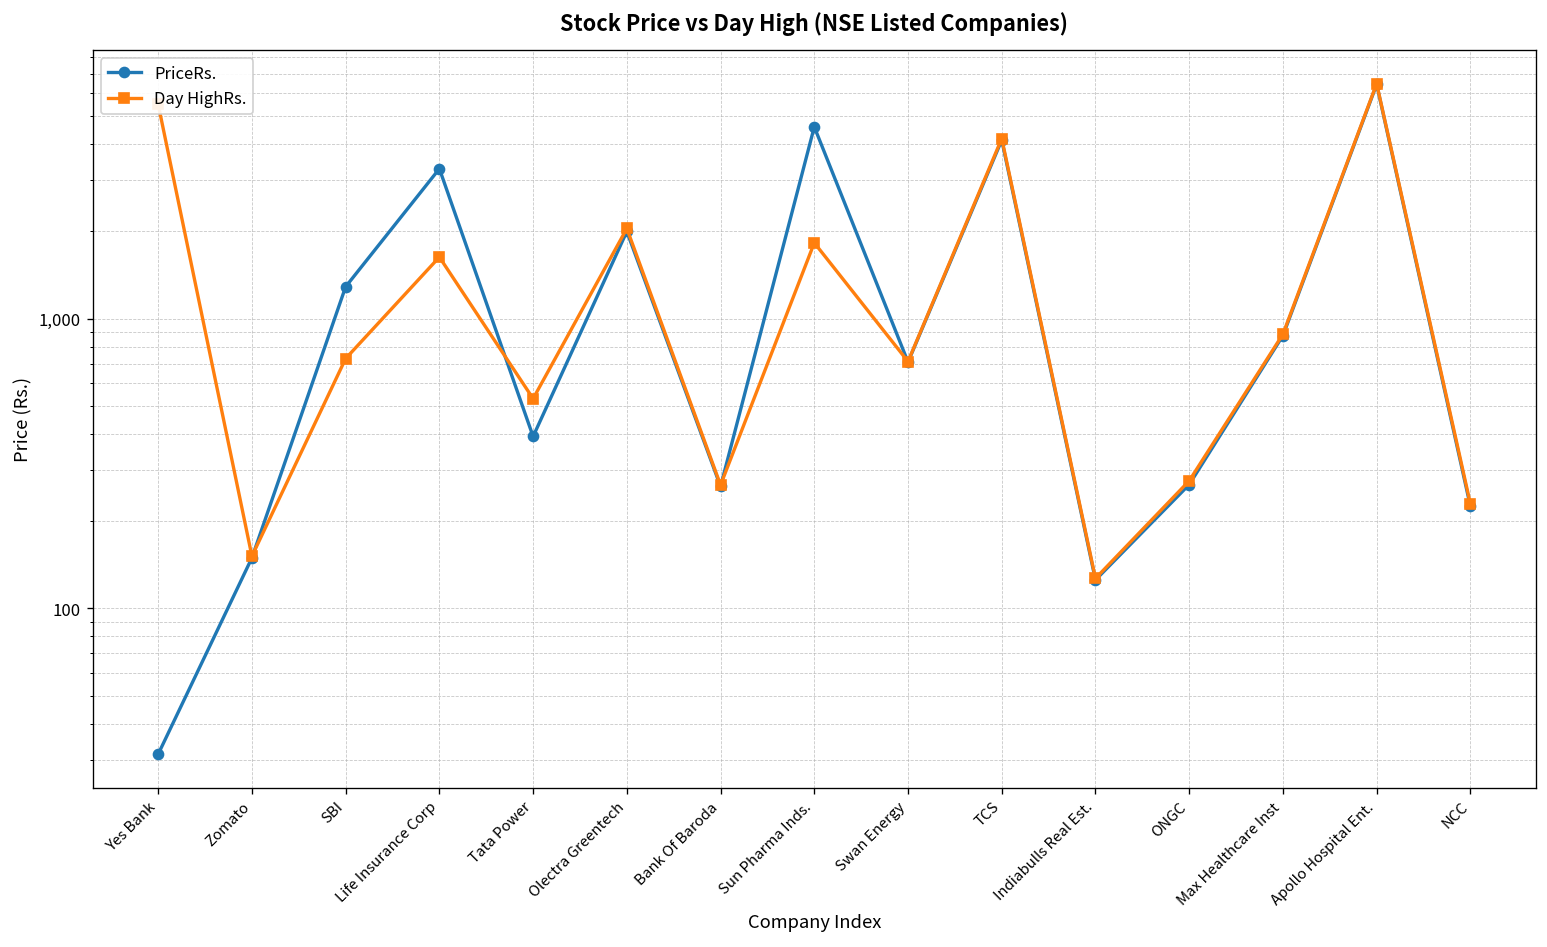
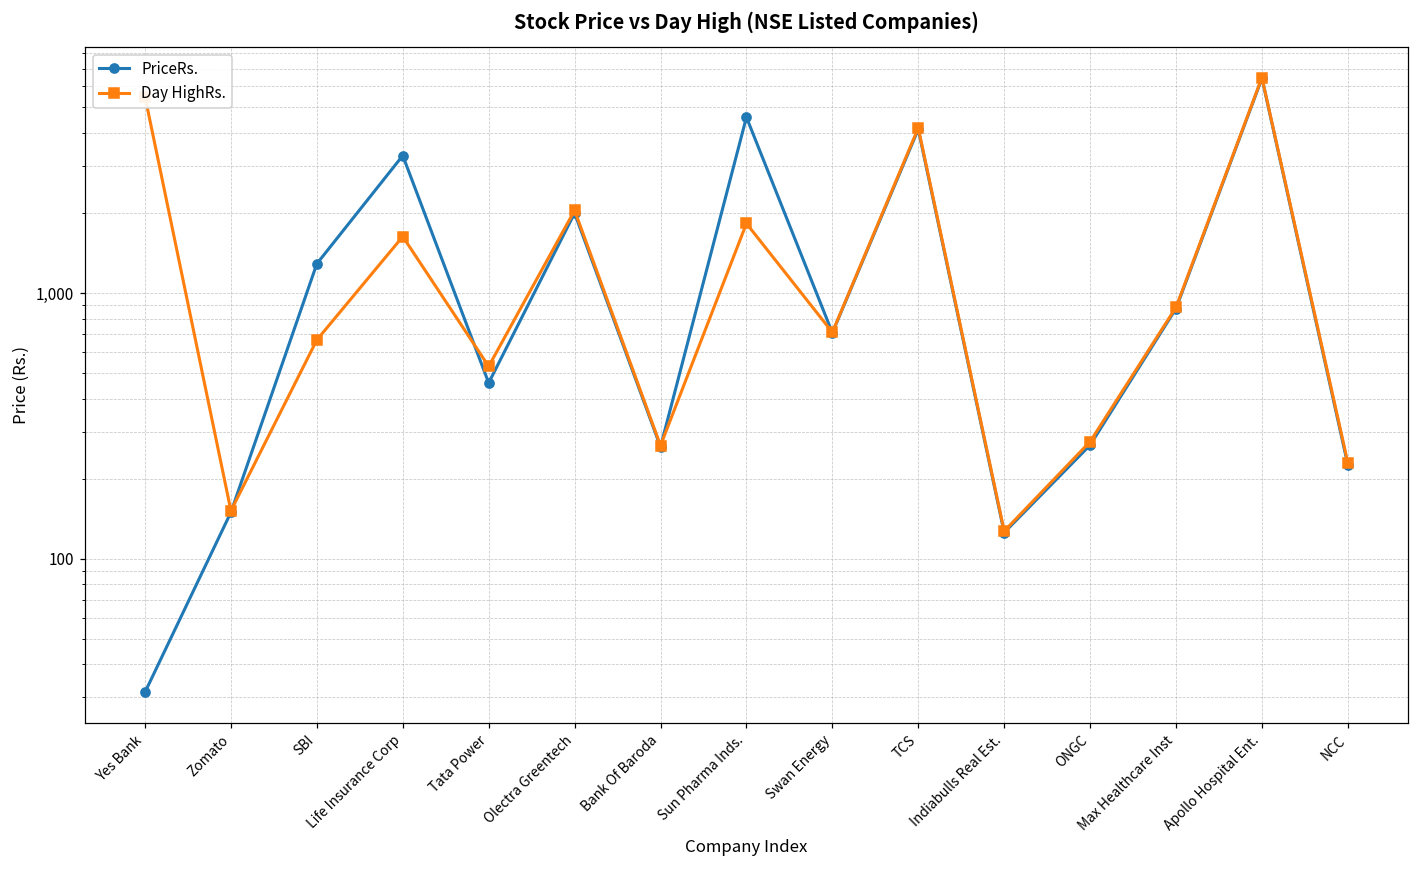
Day HighRs., SBI: 730 -> 670
PriceRs., Tata Power: 390 -> 460
